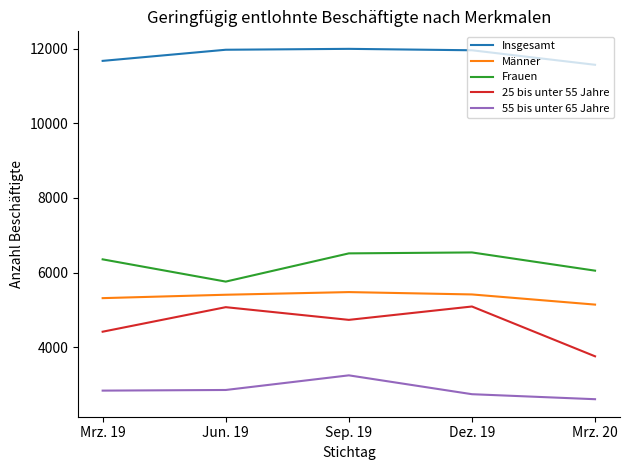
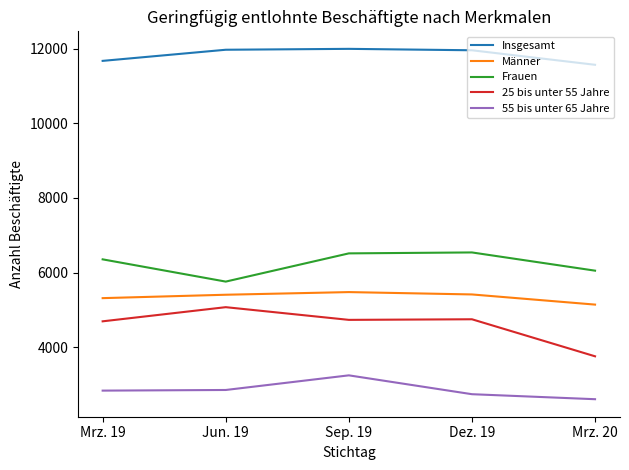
25 bis unter 55 Jahre, Mrz. 19: 4400 -> 4700
25 bis unter 55 Jahre, Dez. 19: 5100 -> 4800
